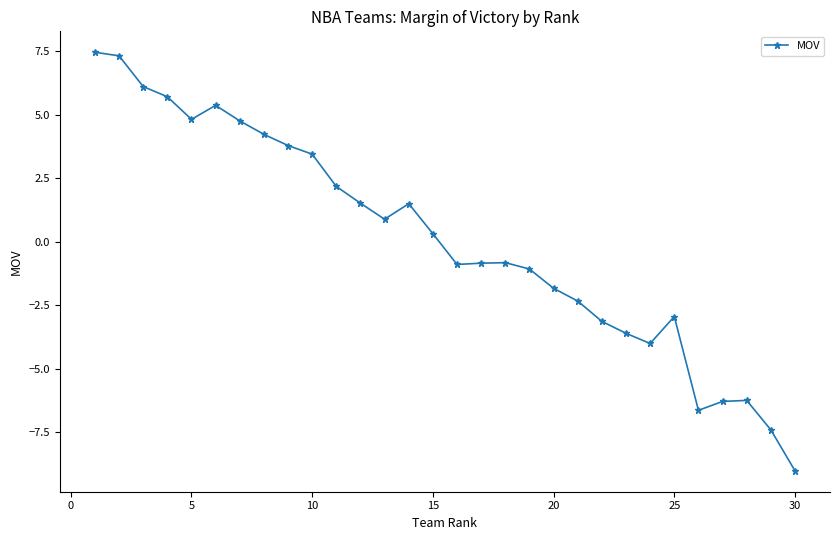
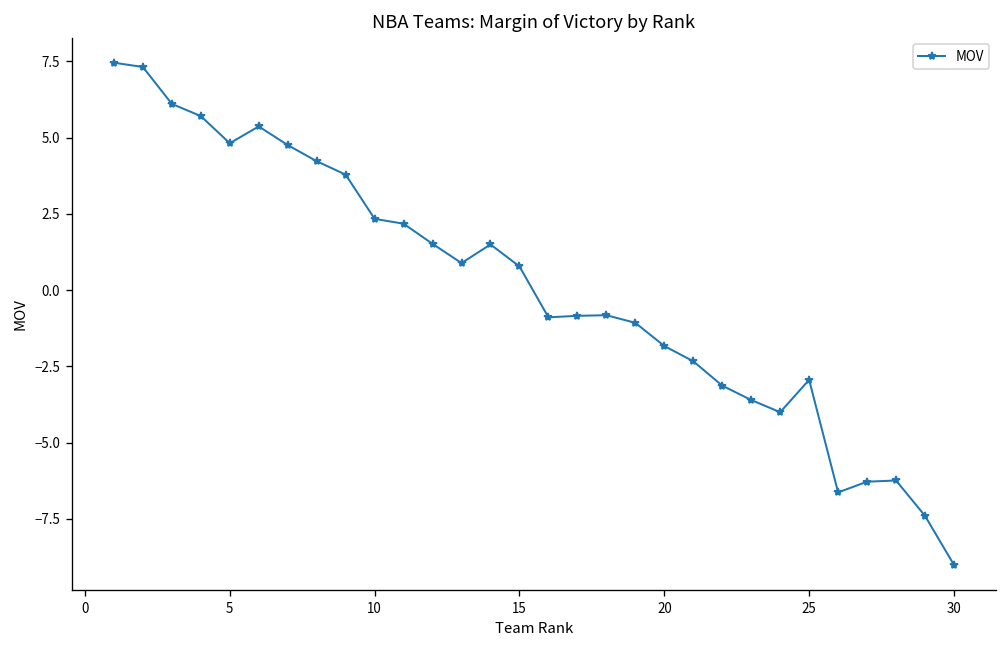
10: 3.5 -> 2.3
15: 0.3 -> 0.8
